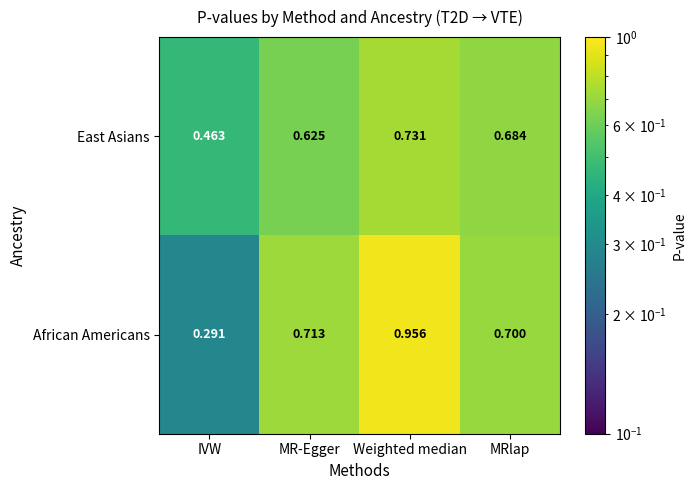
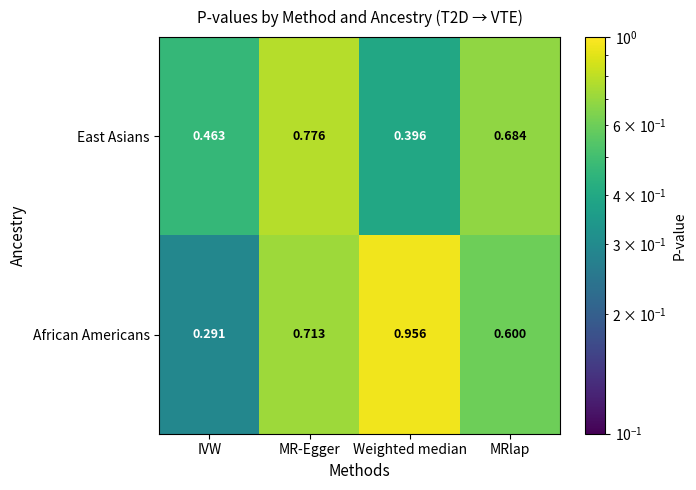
East Asians, MR-Egger: 0.625 -> 0.776
East Asians, Weighted median: 0.731 -> 0.396
African Americans, MRlap: 0.700 -> 0.600
